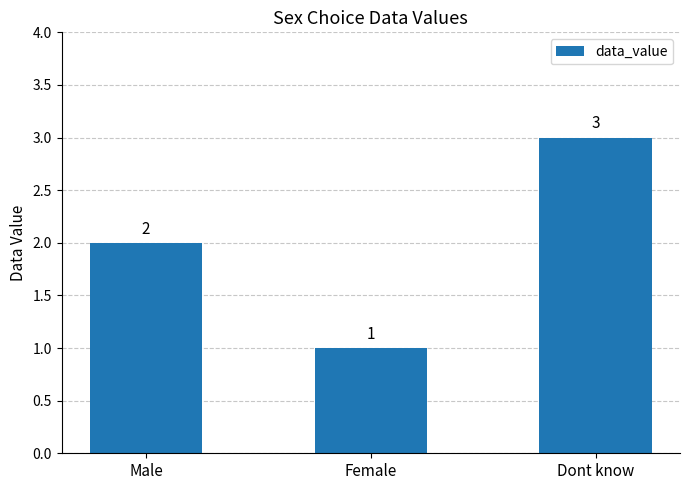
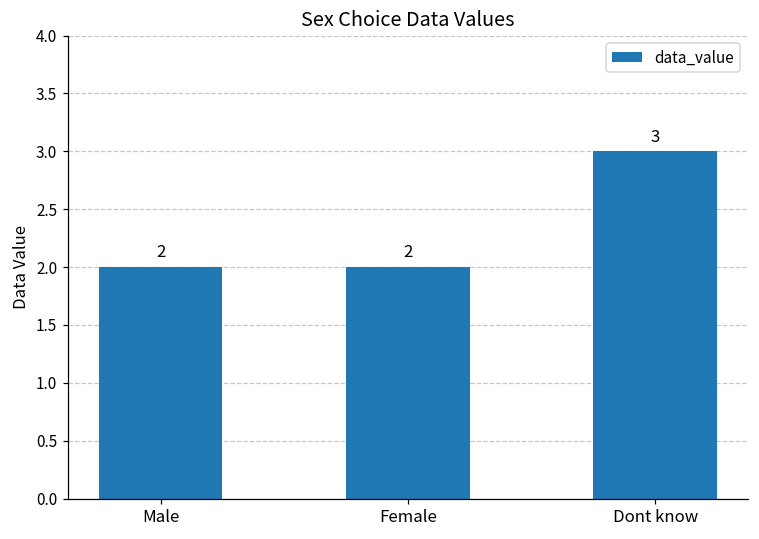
Female: 1 -> 2
